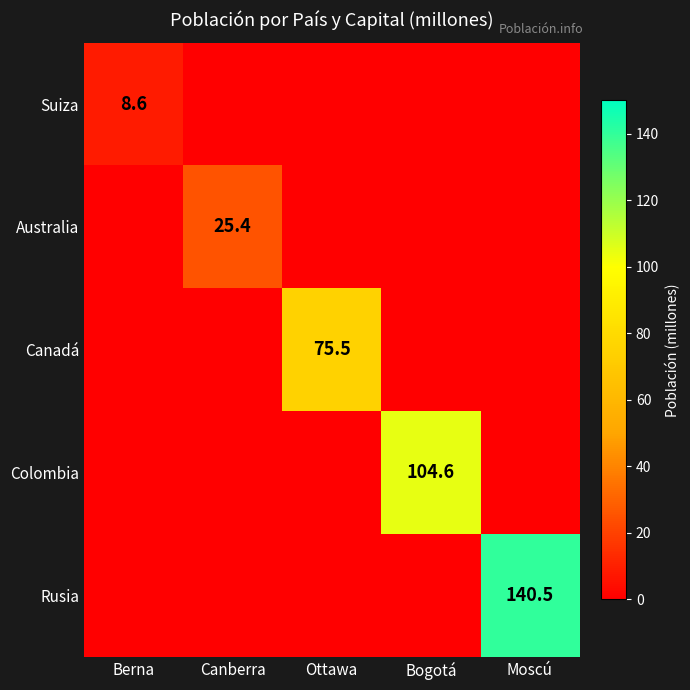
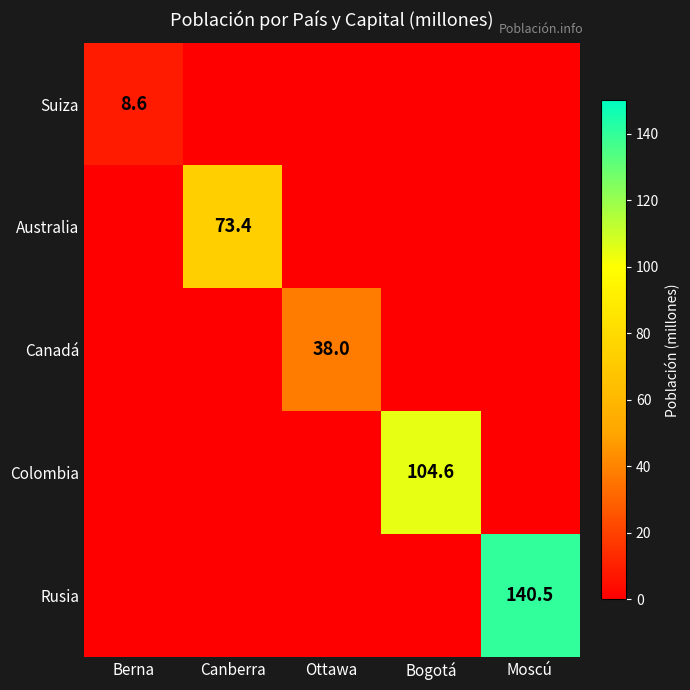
Australia, Canberra: 25.4 -> 73.4
Canadá, Ottawa: 75.5 -> 38.0
